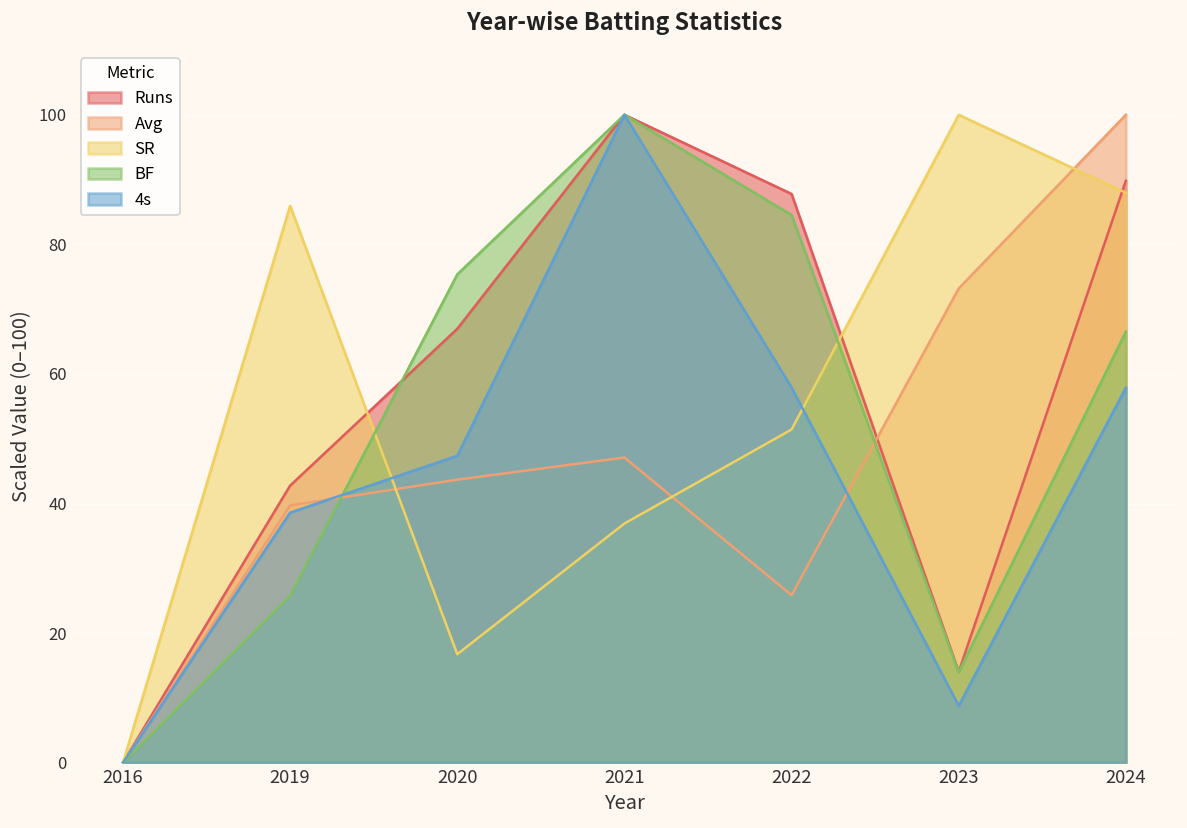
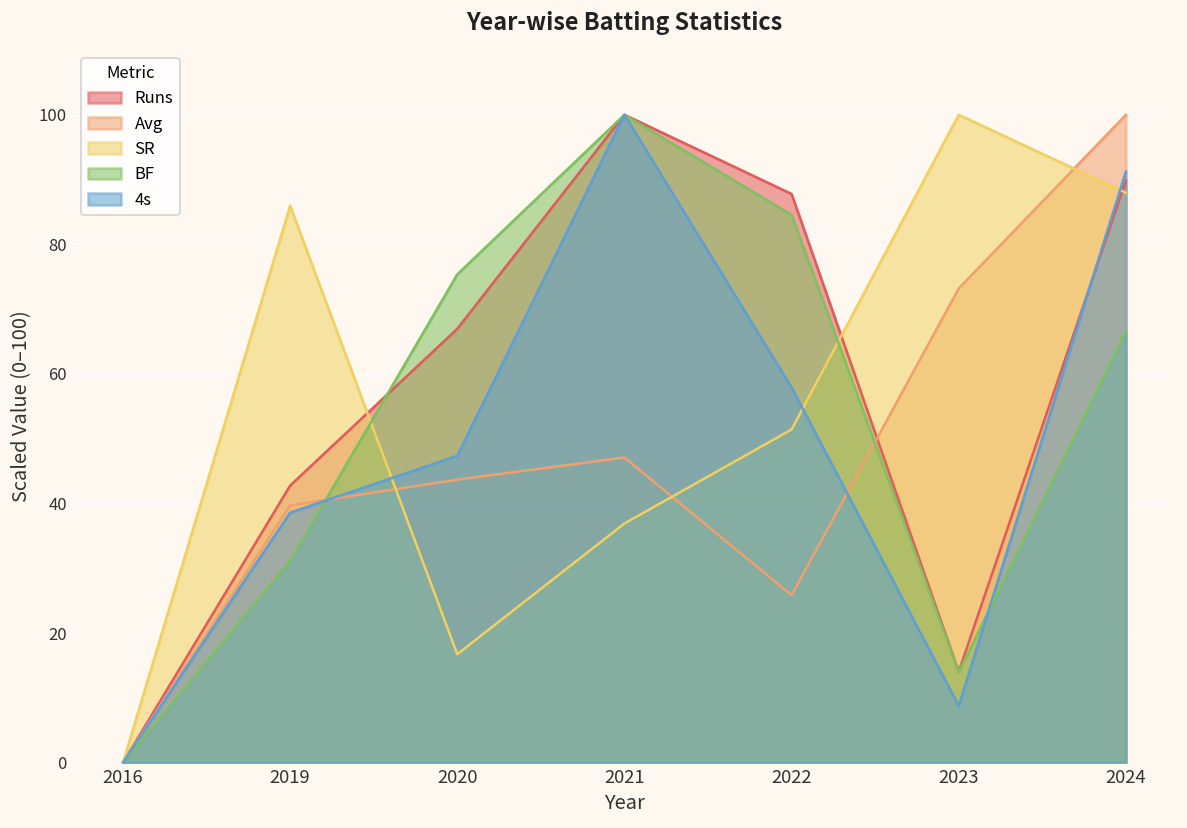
BF, 2019: 26 -> 31
4s, 2024: 58 -> 91
